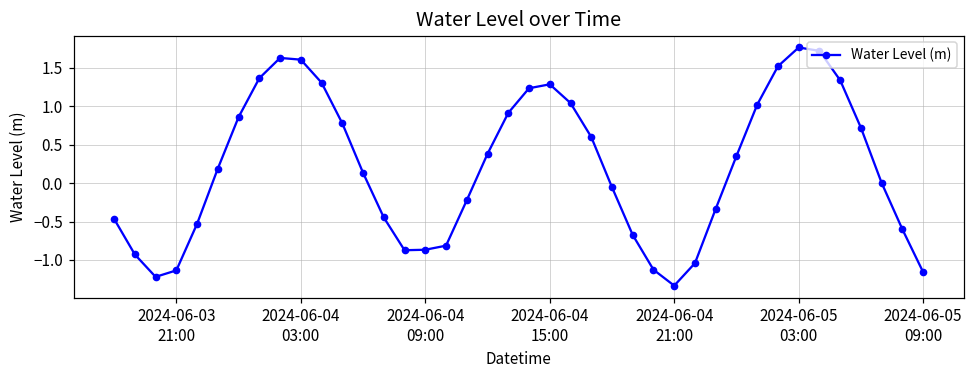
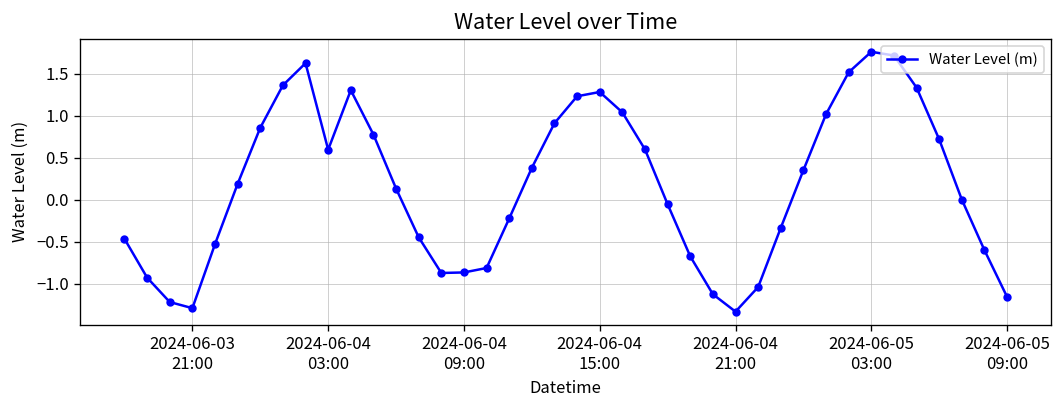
2024-06-03 21:00: -1.1 -> -1.3
2024-06-04 03:00: 1.6 -> 0.6
